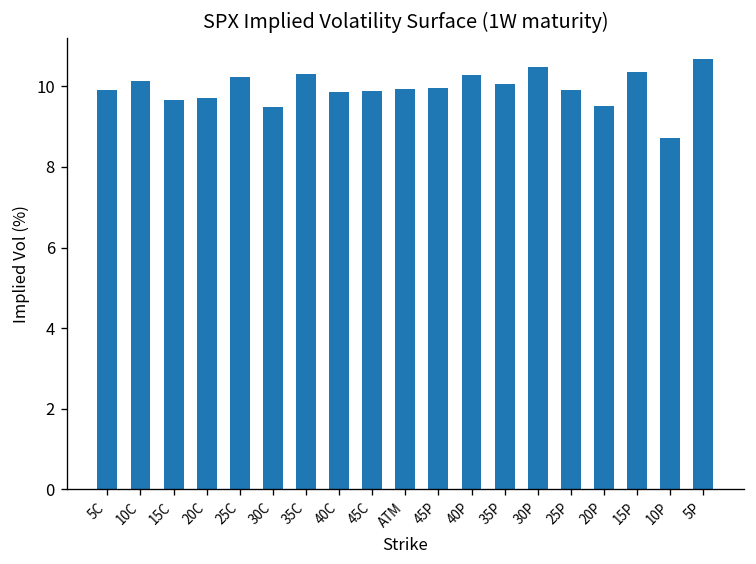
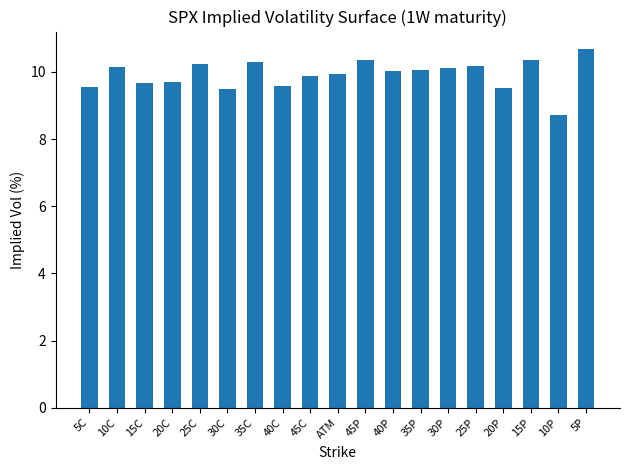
5C: 9.9 -> 9.6
40C: 9.9 -> 9.6
45P: 10.0 -> 10.4
40P: 10.3 -> 10.0
30P: 10.5 -> 10.1
25P: 9.9 -> 10.2
